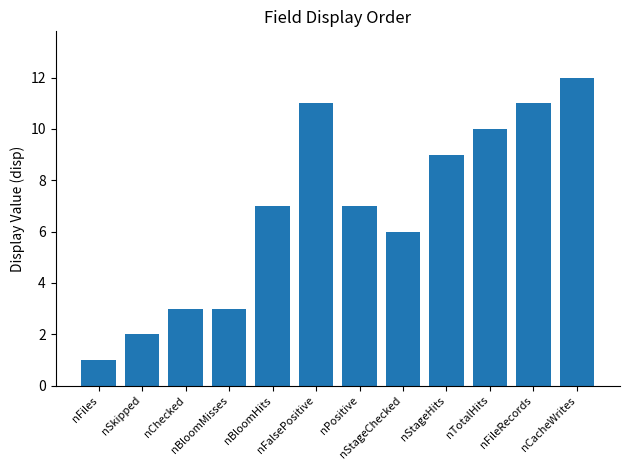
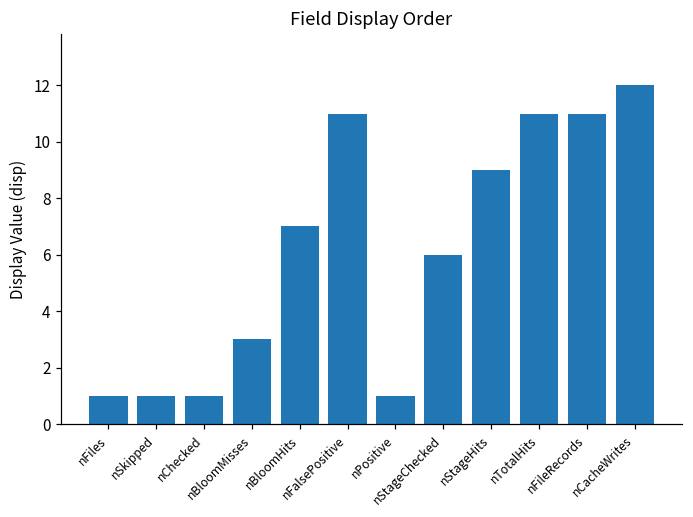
nSkipped: 2 -> 1
nChecked: 3 -> 1
nPositive: 7 -> 1
nTotalHits: 10 -> 11
